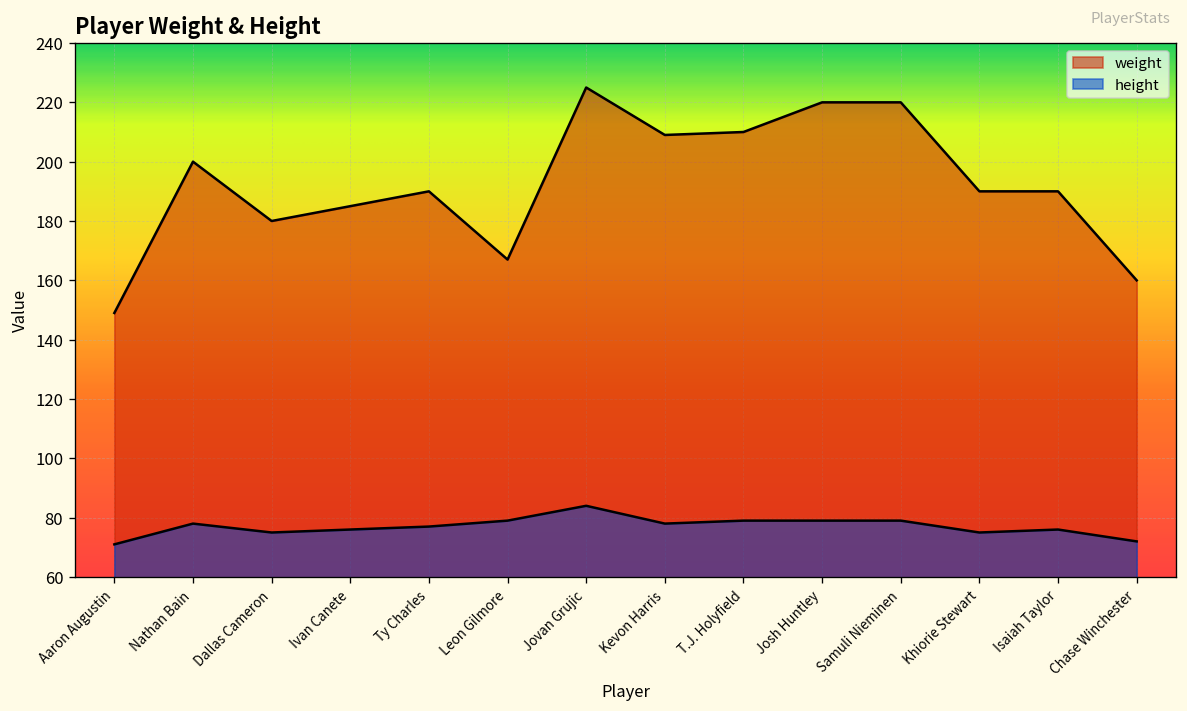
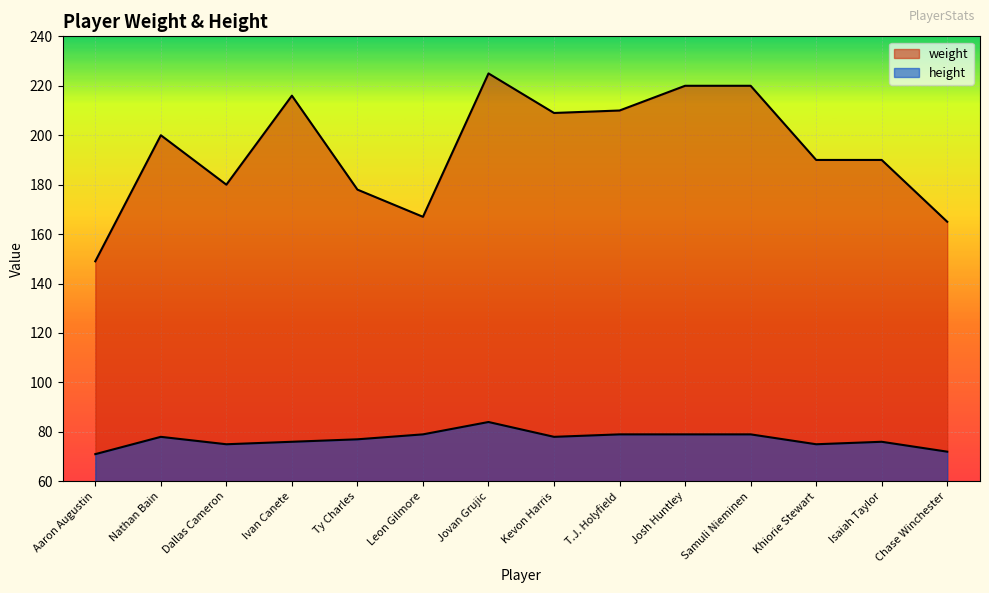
weight, Ivan Canete: 185 -> 216
weight, Ty Charles: 190 -> 178
weight, Chase Winchester: 160 -> 165
